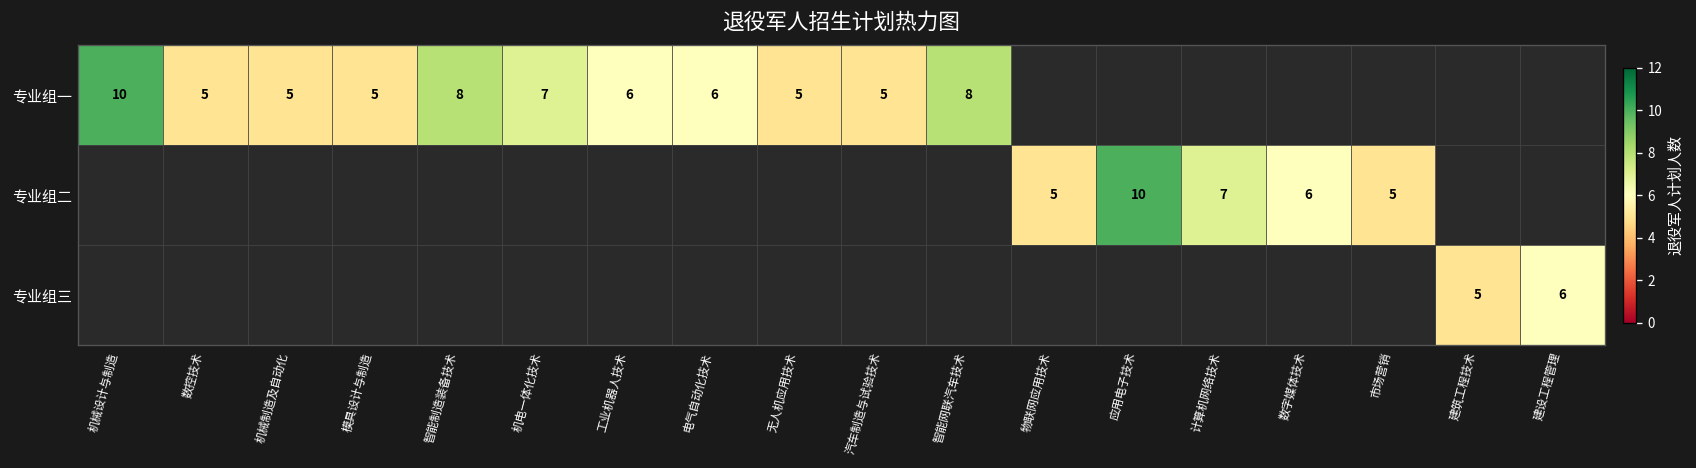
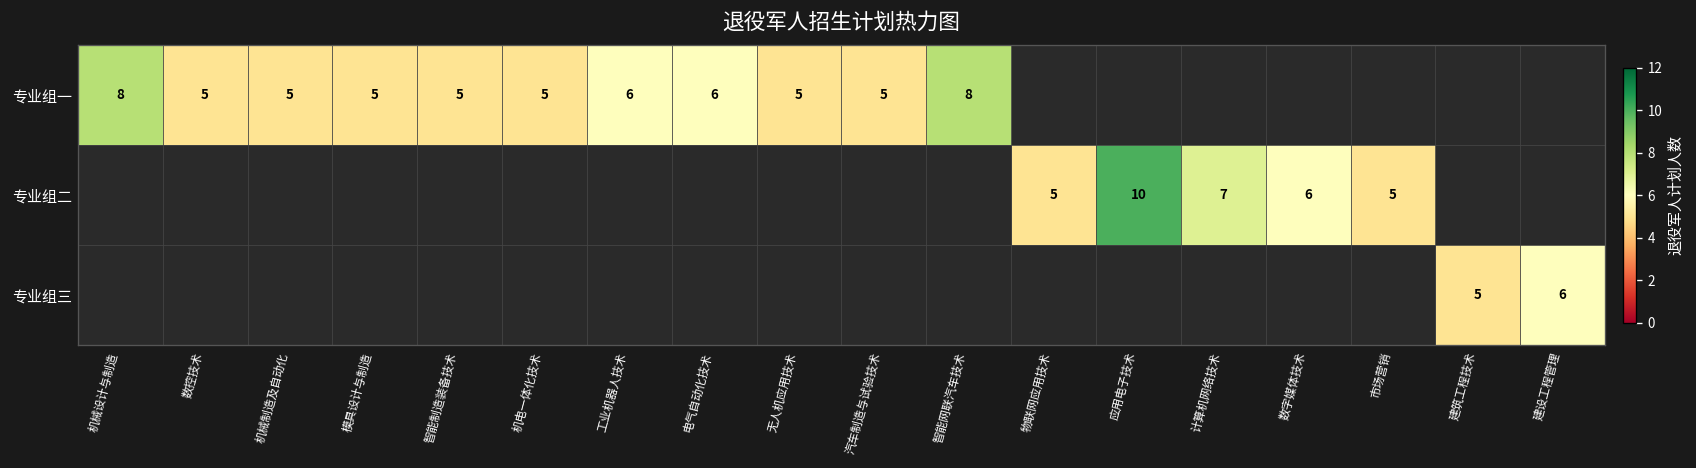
专业组一, 机械设计与制造: 10 -> 8
专业组一, 智能制造装备技术: 8 -> 5
专业组一, 机电一体化技术: 7 -> 5
